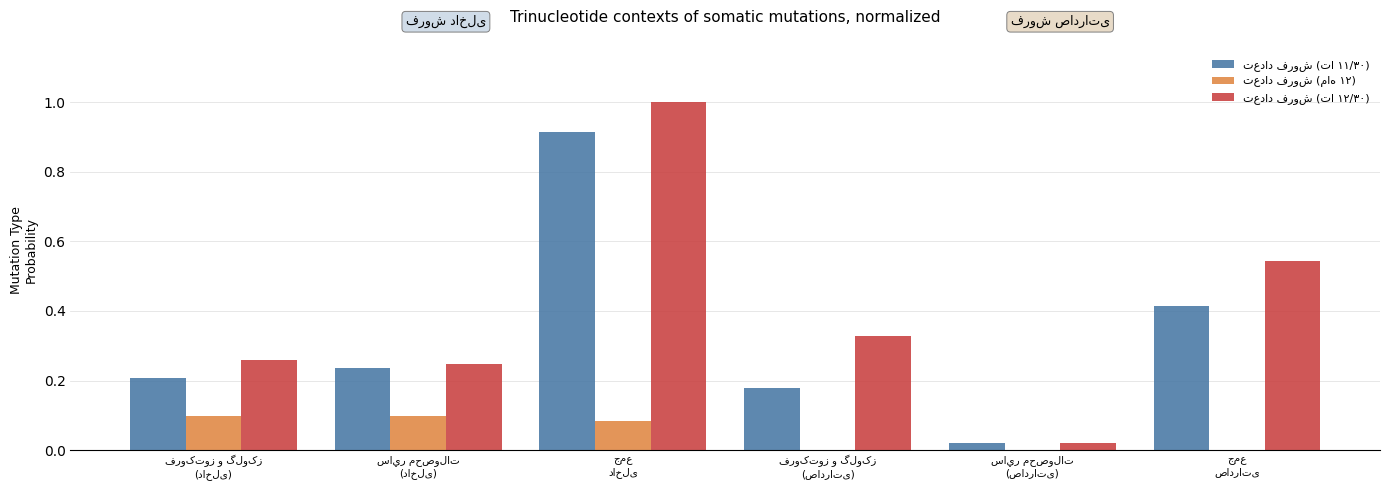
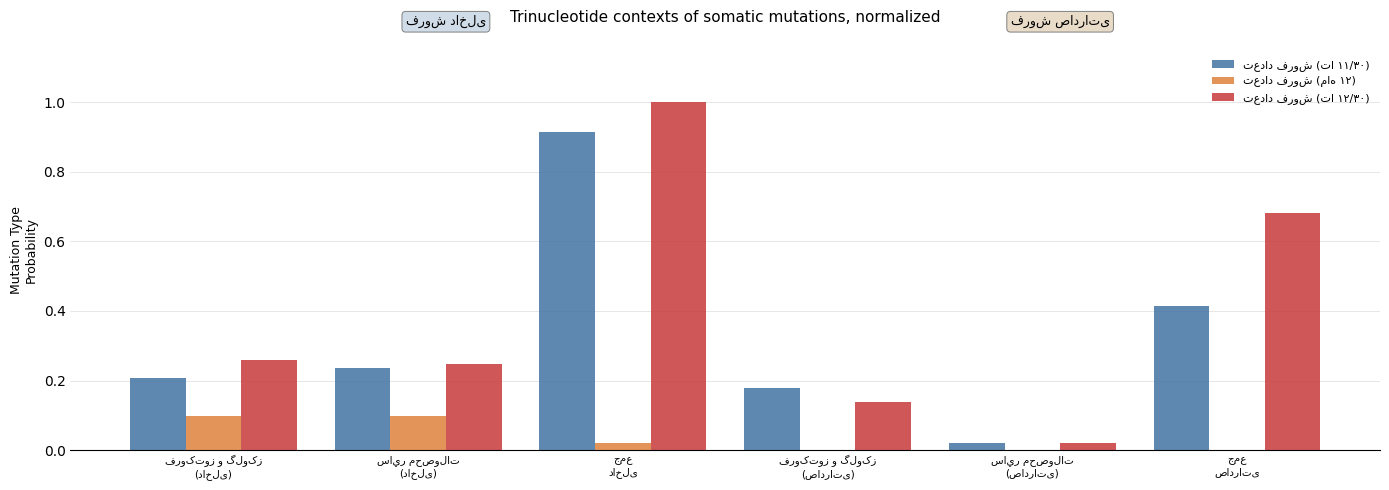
تعداد فروش (ماه ۱۲), جمع داخلی: 0.08 -> 0.02
تعداد فروش (تا ۱۲/۳۰), فروکتوز و گلوکز (صادراتی): 0.33 -> 0.14
تعداد فروش (تا ۱۲/۳۰), جمع صادراتی: 0.54 -> 0.68
